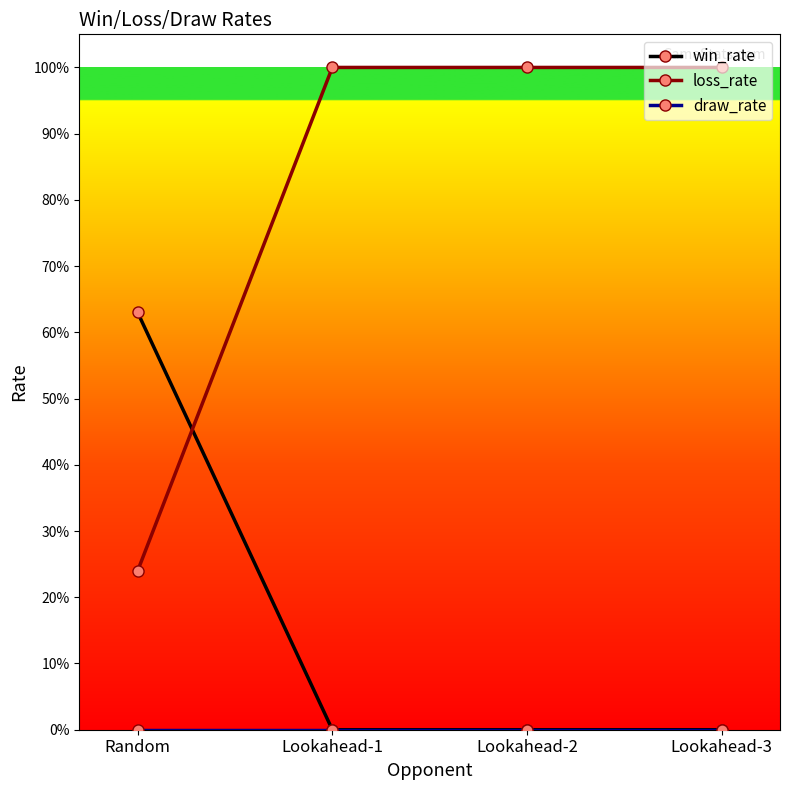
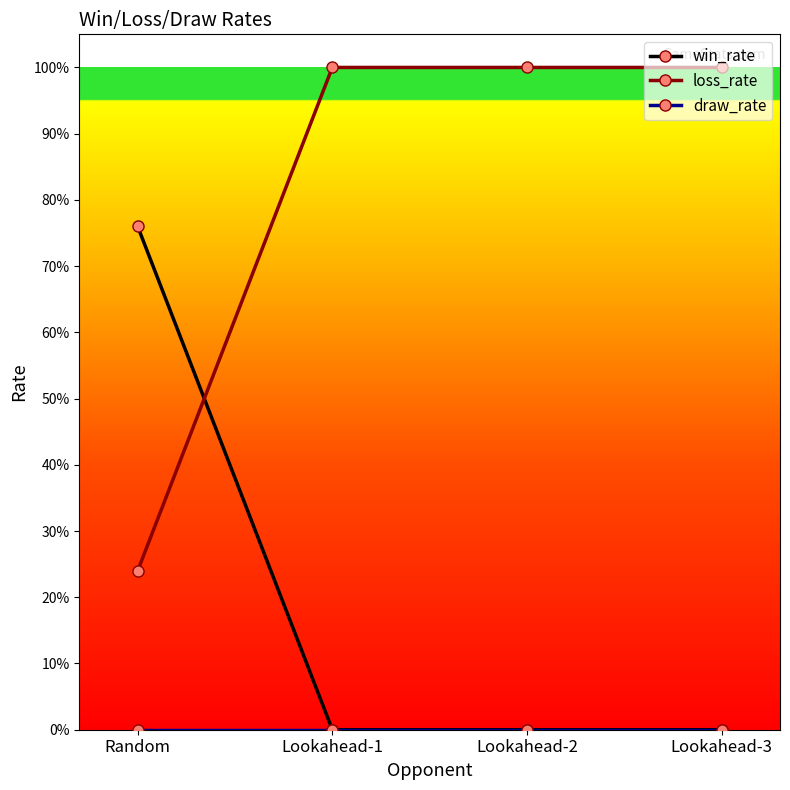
win_rate, Random: 63% -> 76%
